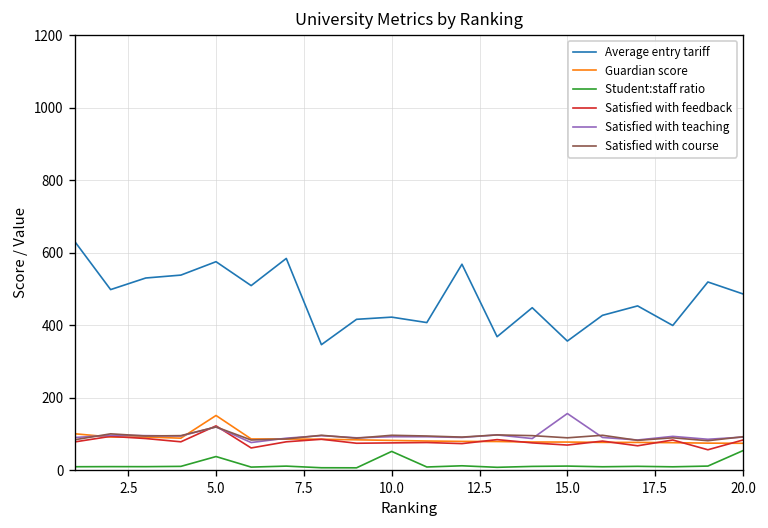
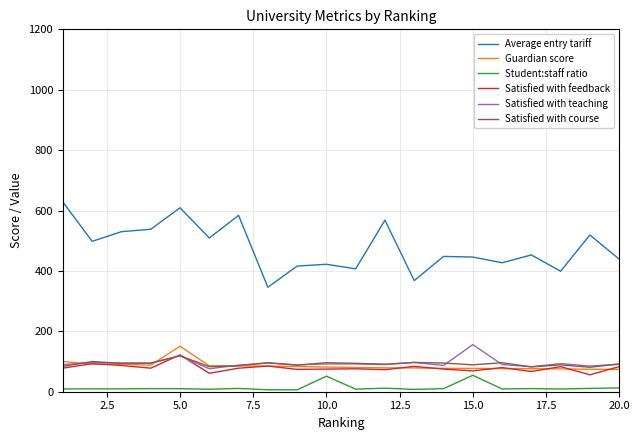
Average entry tariff, 5.0: 580 -> 610
Student:staff ratio, 5.0: 40 -> 10
Average entry tariff, 15.0: 360 -> 450
Student:staff ratio, 15.0: 10 -> 50
Average entry tariff, 20.0: 490 -> 440
Student:staff ratio, 20.0: 50 -> 10
